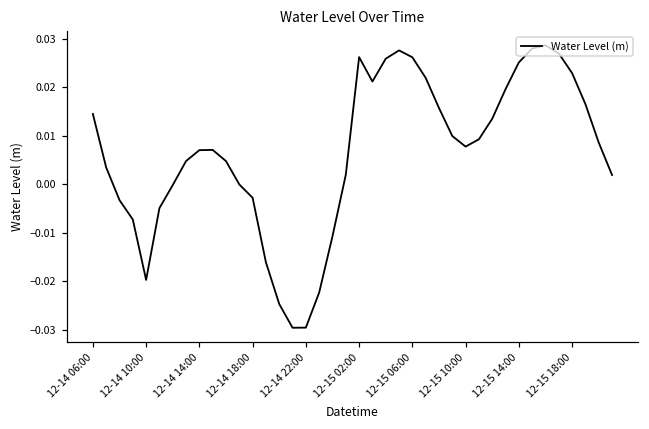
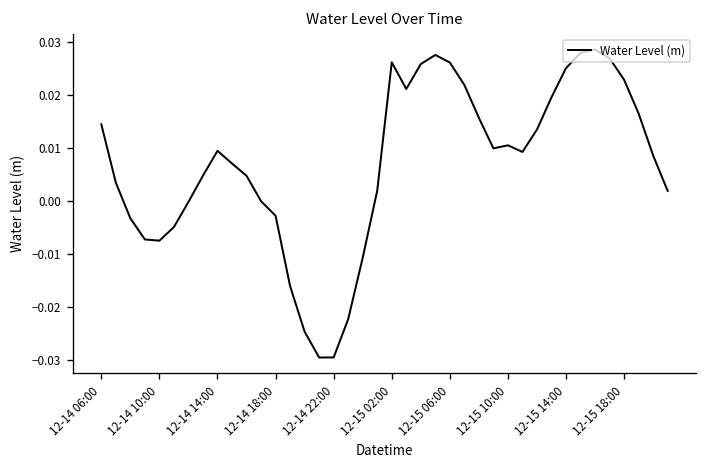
12-14 10:00: -0.020 -> -0.008
12-14 14:00: 0.007 -> 0.009
12-15 10:00: 0.008 -> 0.011
